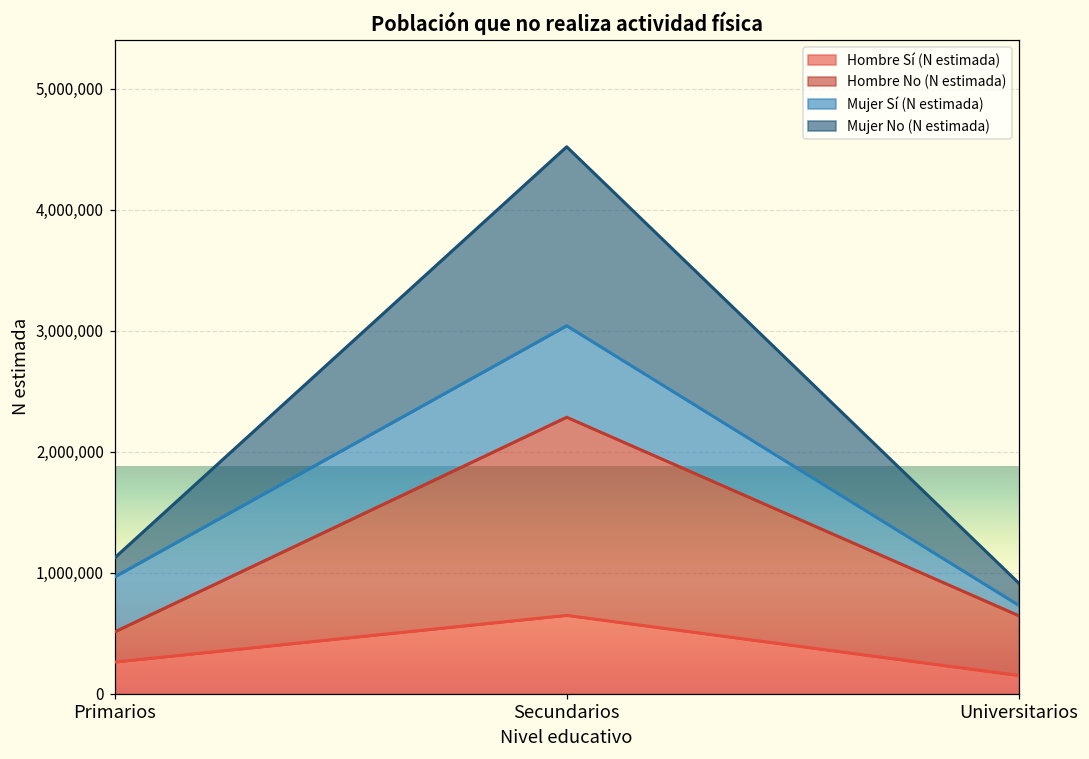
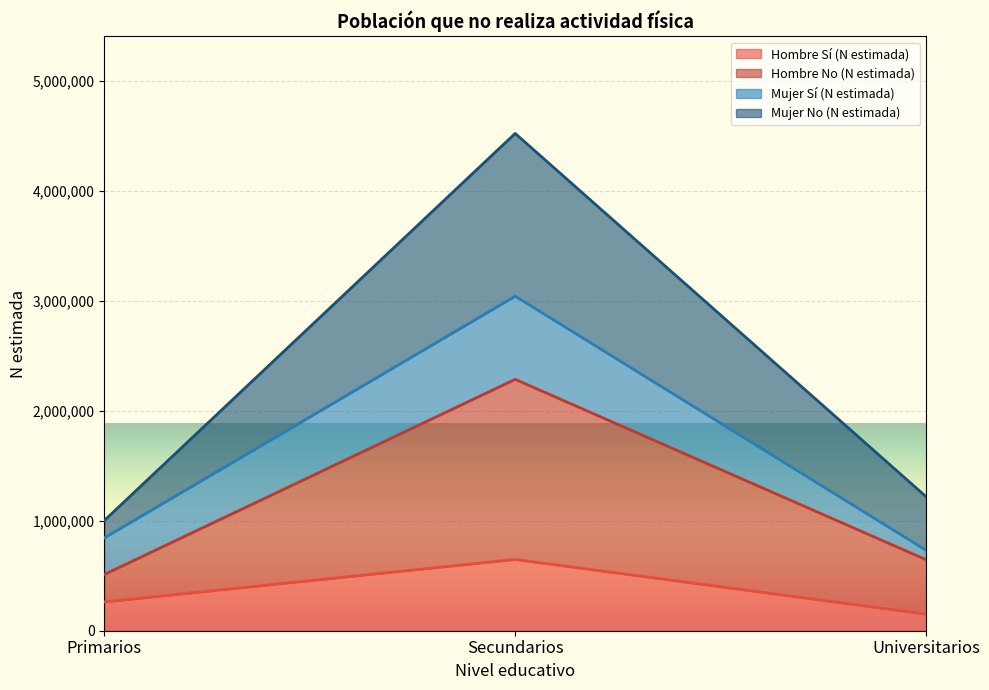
Mujer Sí (N estimada), Primarios: 460,000 -> 330,000
Mujer No (N estimada), Universitarios: 180,000 -> 490,000
